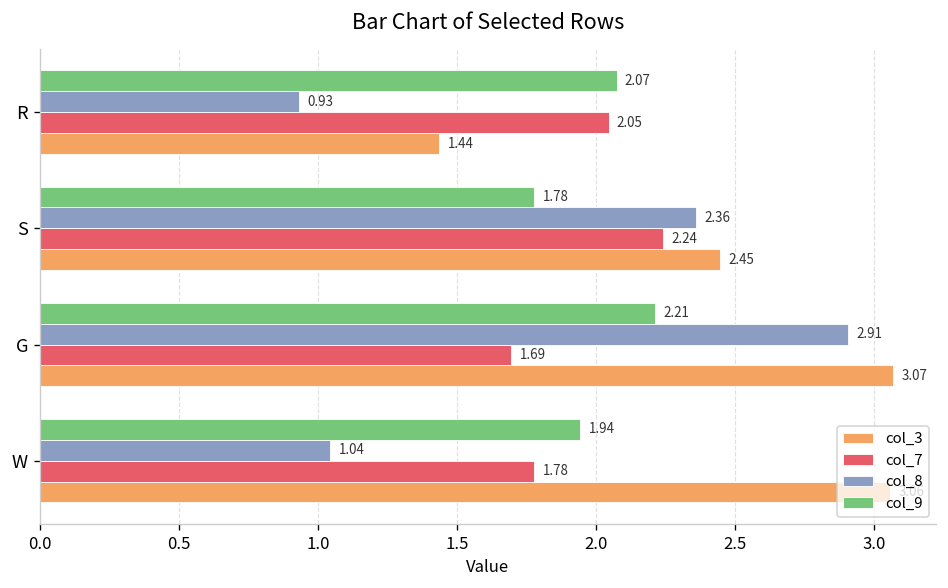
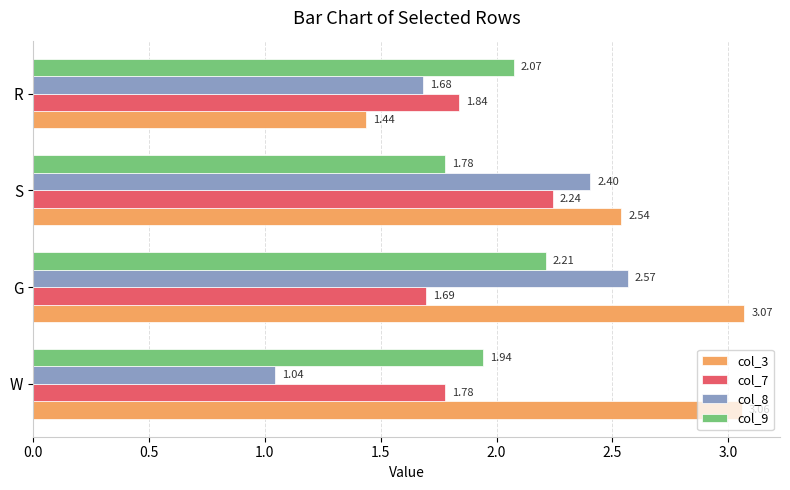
col_8, R: 0.93 -> 1.68
col_7, R: 2.05 -> 1.84
col_8, S: 2.36 -> 2.40
col_3, S: 2.45 -> 2.54
col_8, G: 2.91 -> 2.57
